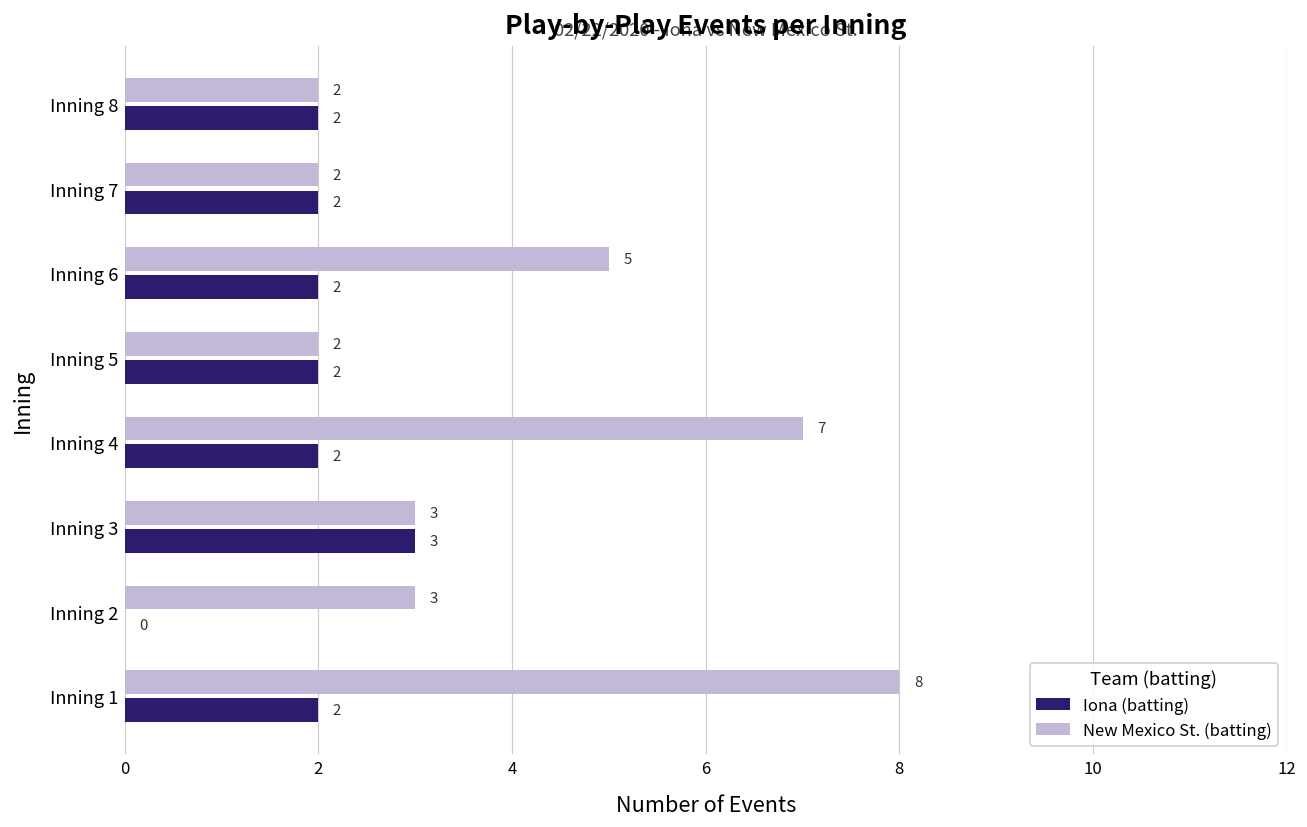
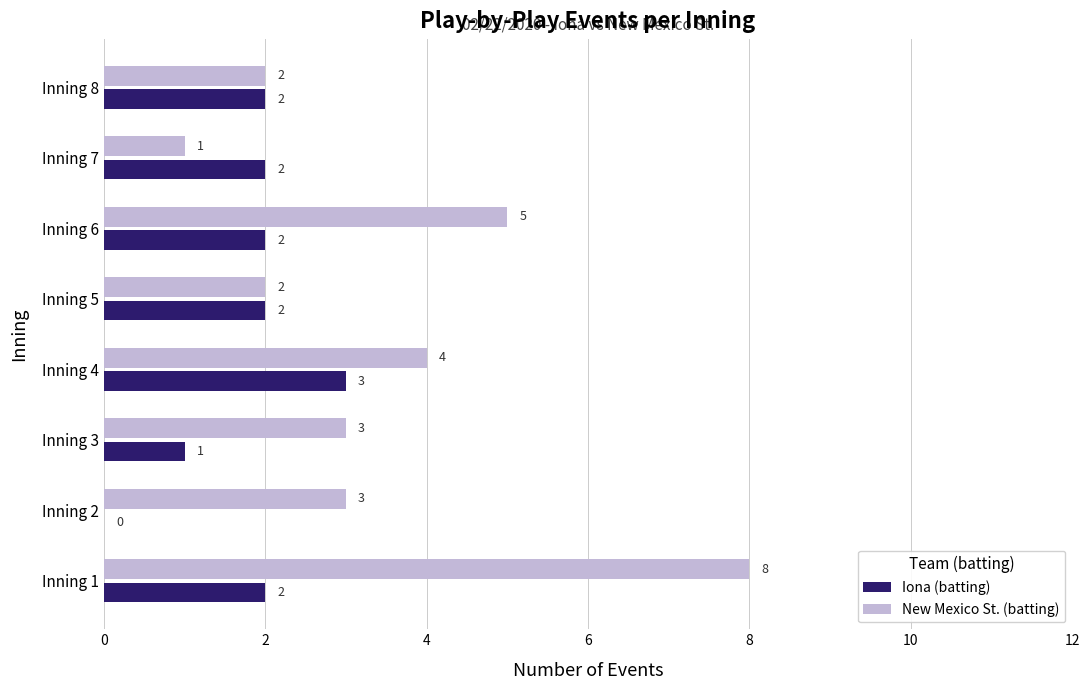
New Mexico St. (batting), Inning 7: 2 -> 1
New Mexico St. (batting), Inning 4: 7 -> 4
Iona (batting), Inning 4: 2 -> 3
Iona (batting), Inning 3: 3 -> 1
